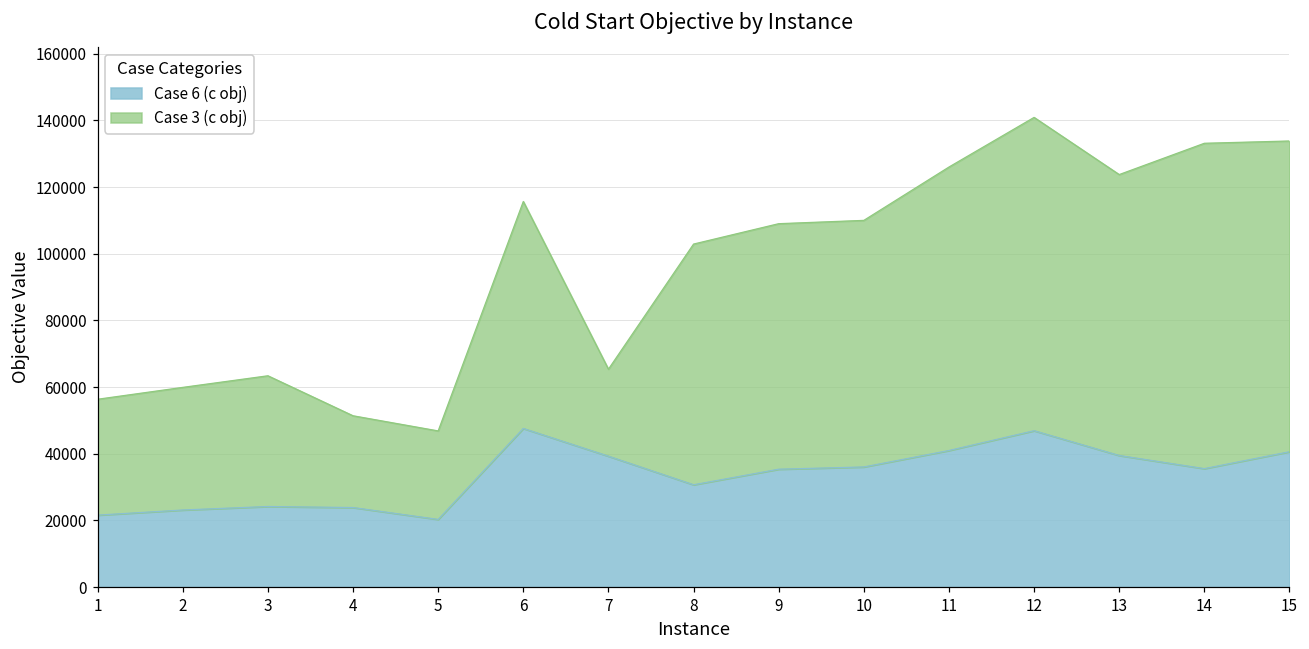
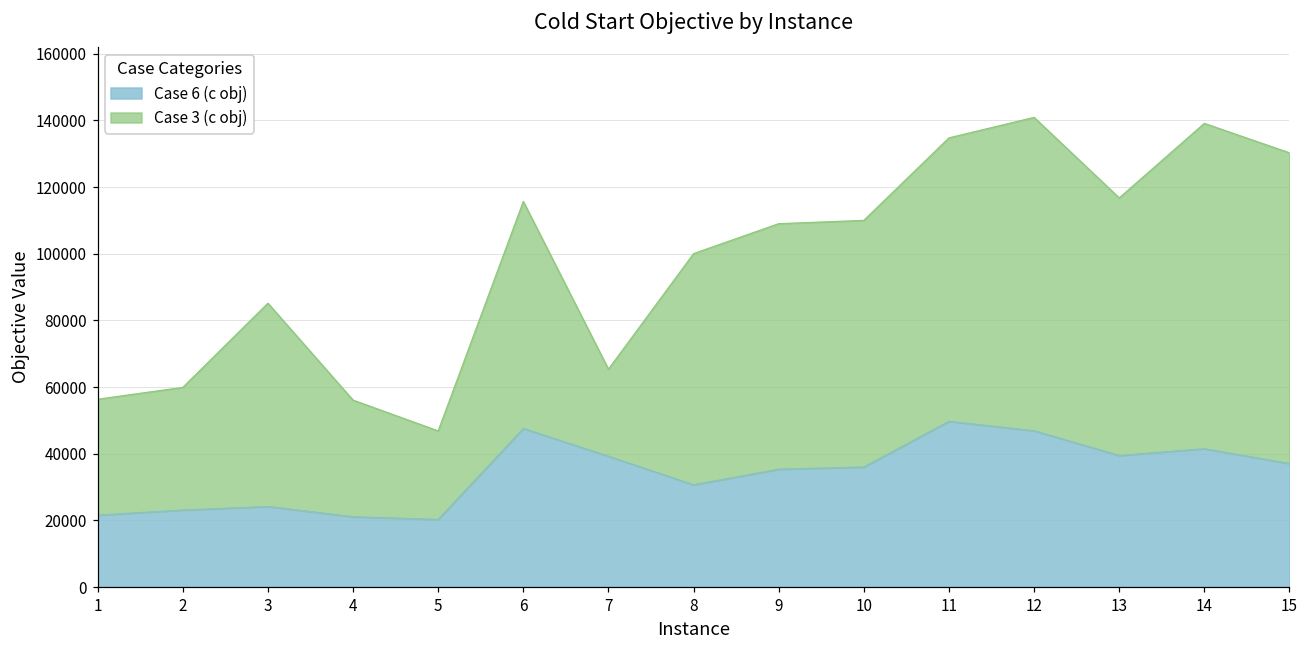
Case 3 (c obj), 3: 39000 -> 61000
Case 6 (c obj), 4: 24000 -> 21000
Case 3 (c obj), 4: 28000 -> 35000
Case 3 (c obj), 8: 72000 -> 69000
Case 6 (c obj), 11: 41000 -> 50000
Case 3 (c obj), 13: 84000 -> 77000
Case 6 (c obj), 14: 36000 -> 42000
Case 6 (c obj), 15: 41000 -> 37000
